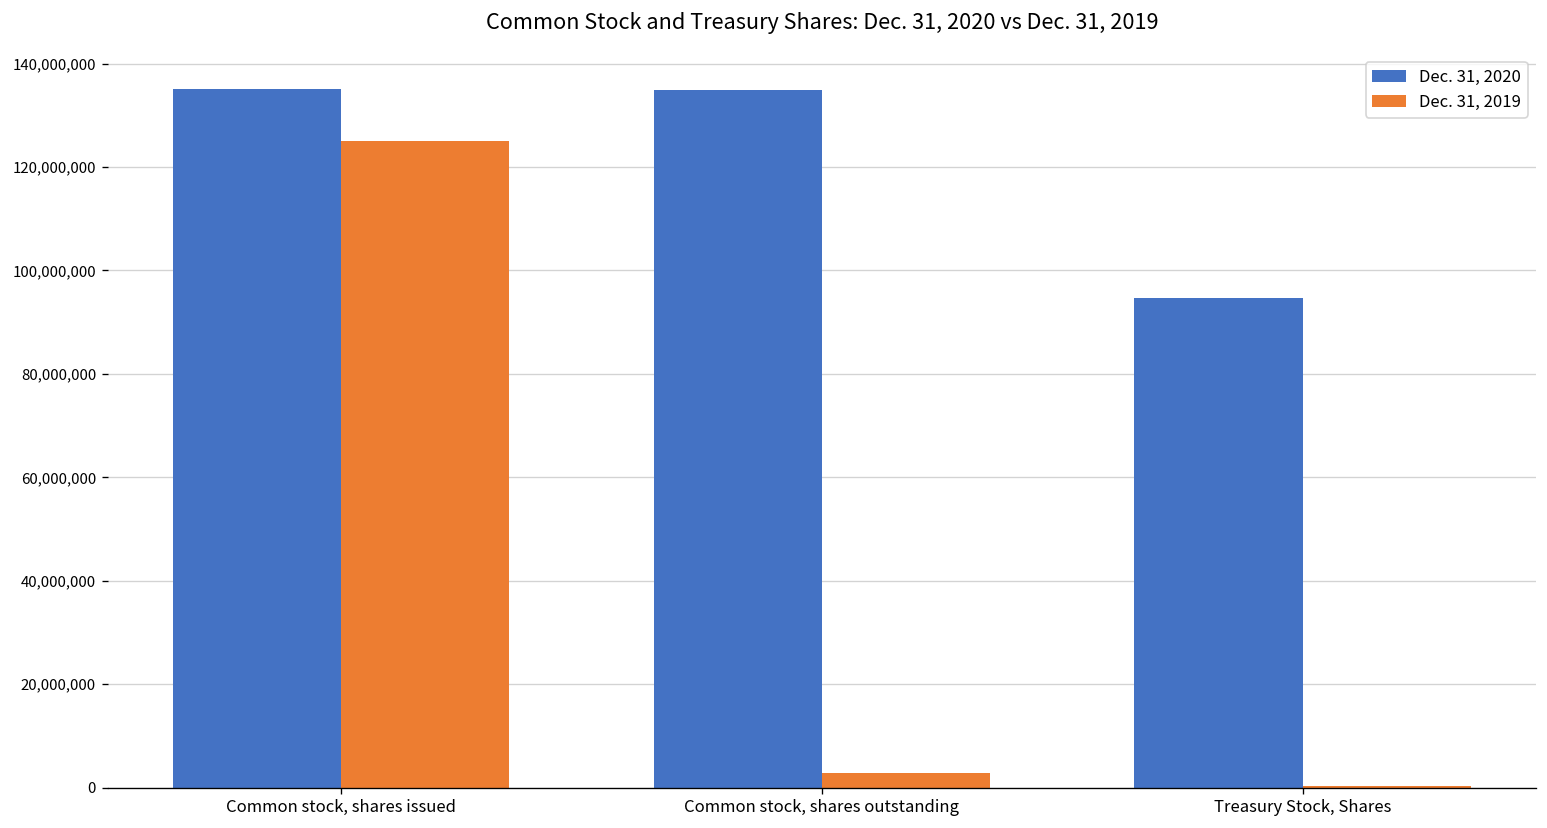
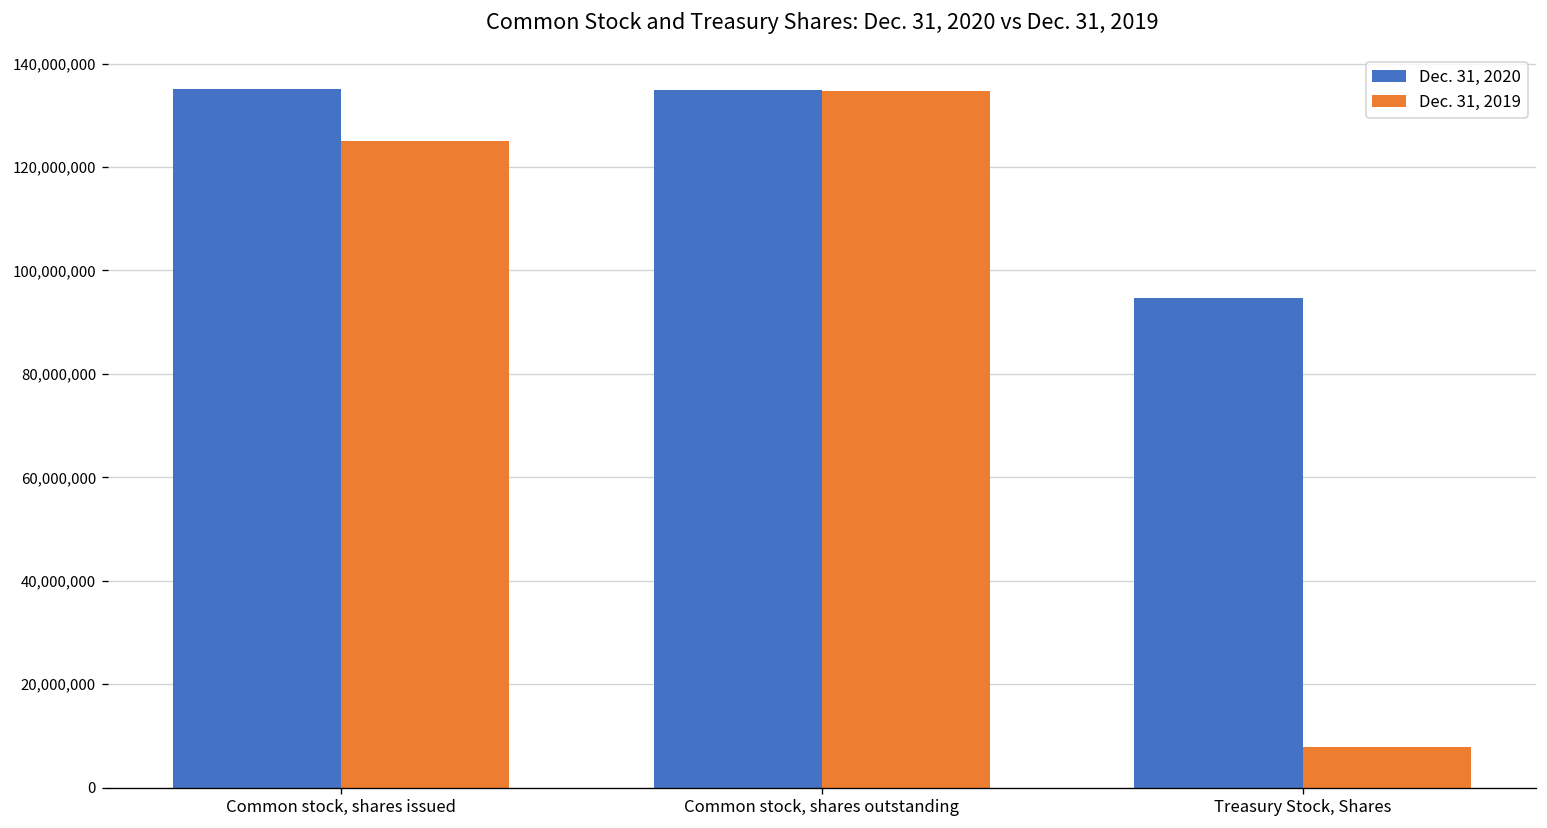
Dec. 31, 2019, Common stock, shares outstanding: 3,000,000 -> 135,000,000
Dec. 31, 2019, Treasury Stock, Shares: 0 -> 8,000,000
